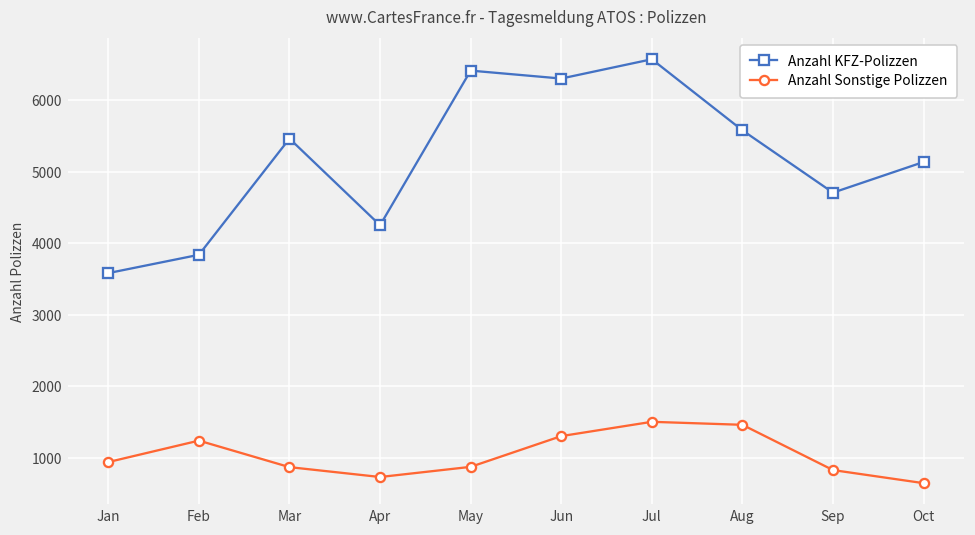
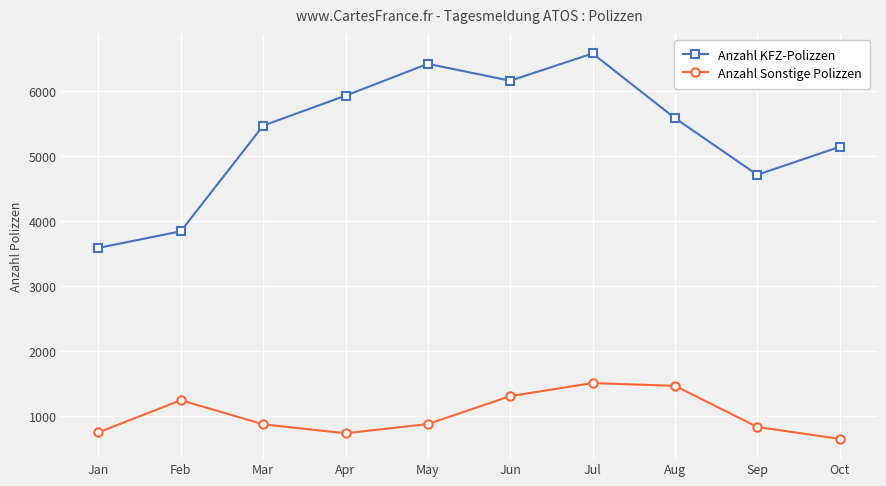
Anzahl Sonstige Polizzen, Jan: 900 -> 700
Anzahl KFZ-Polizzen, Apr: 4300 -> 5900
Anzahl KFZ-Polizzen, Jun: 6300 -> 6200
